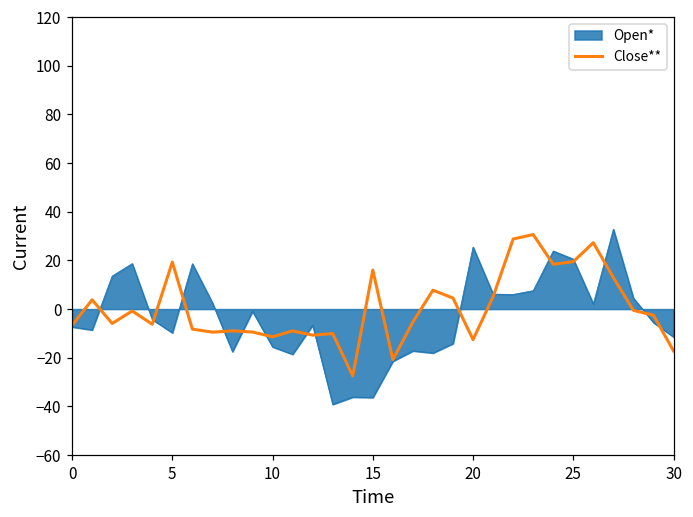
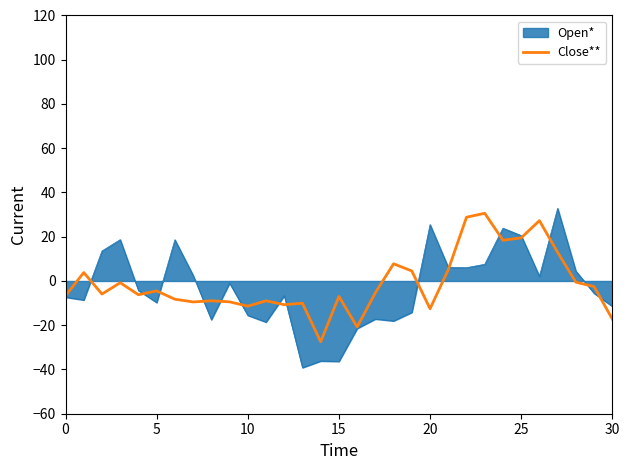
Close**, 5: 19 -> -4
Close**, 15: 16 -> -7
